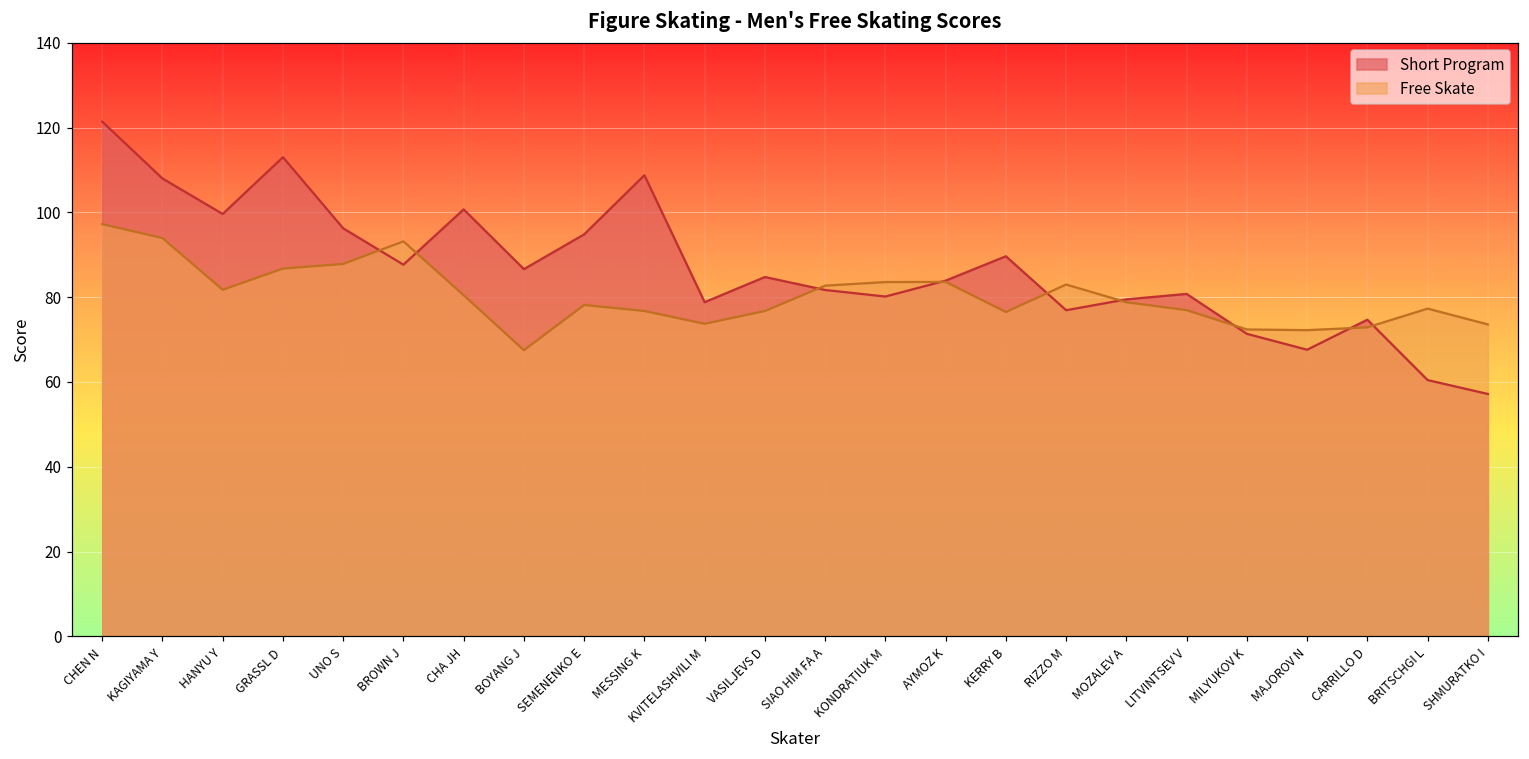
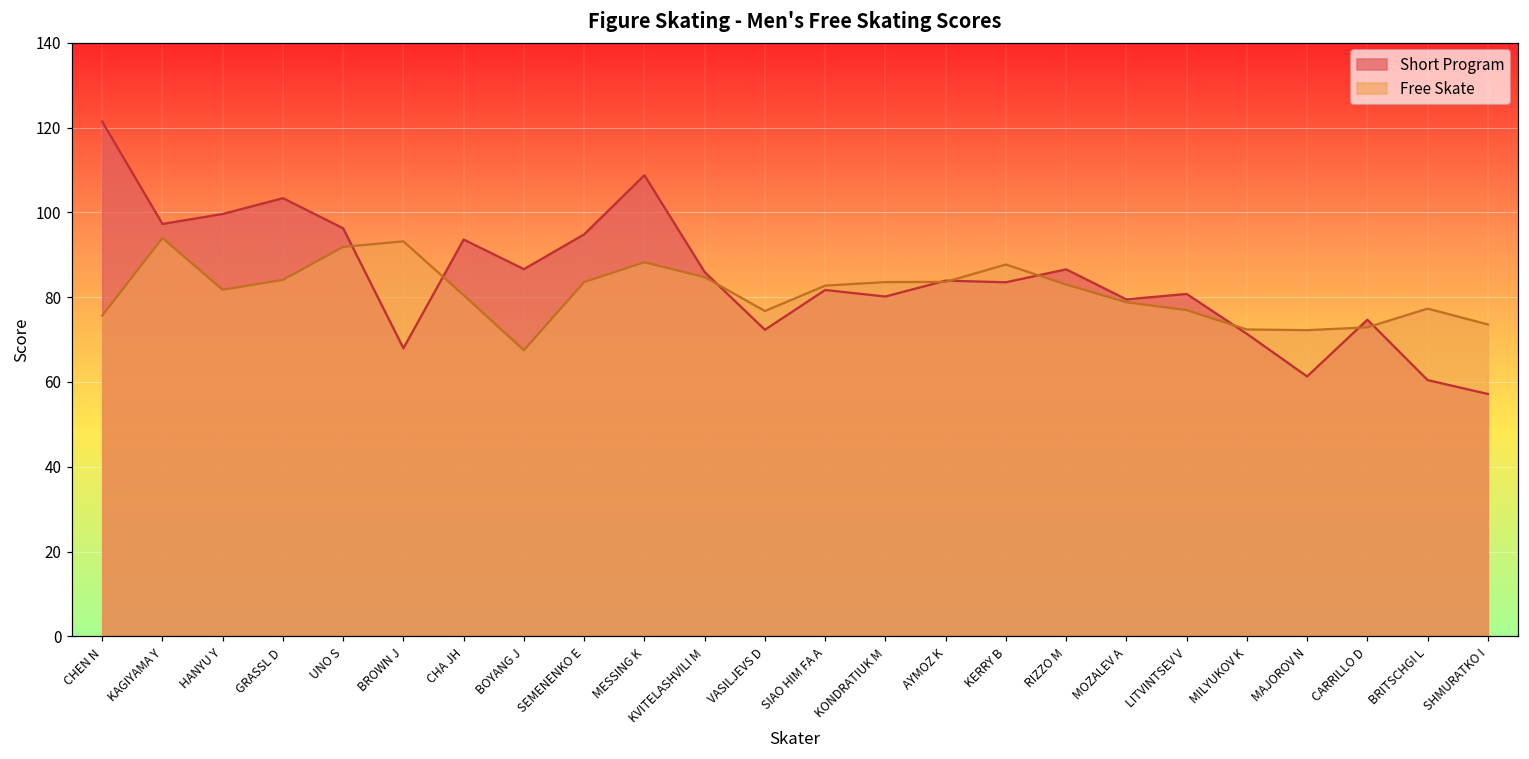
Free Skate, CHEN N: 97 -> 76
Short Program, KAGIYAMA Y: 108 -> 97
Short Program, GRASSL D: 113 -> 103
Free Skate, GRASSL D: 87 -> 84
Free Skate, UNO S: 88 -> 92
Short Program, BROWN J: 88 -> 68
Short Program, CHA JH: 101 -> 94
Free Skate, SEMENENKO E: 78 -> 84
Free Skate, MESSING K: 77 -> 88
Short Program, KVITELASHVILI M: 79 -> 86
Free Skate, KVITELASHVILI M: 74 -> 85
Short Program, VASILJEVS D: 85 -> 72
Short Program, KERRY B: 90 -> 84
Free Skate, KERRY B: 77 -> 88
Short Program, RIZZO M: 77 -> 87
Short Program, MAJOROV N: 68 -> 61
